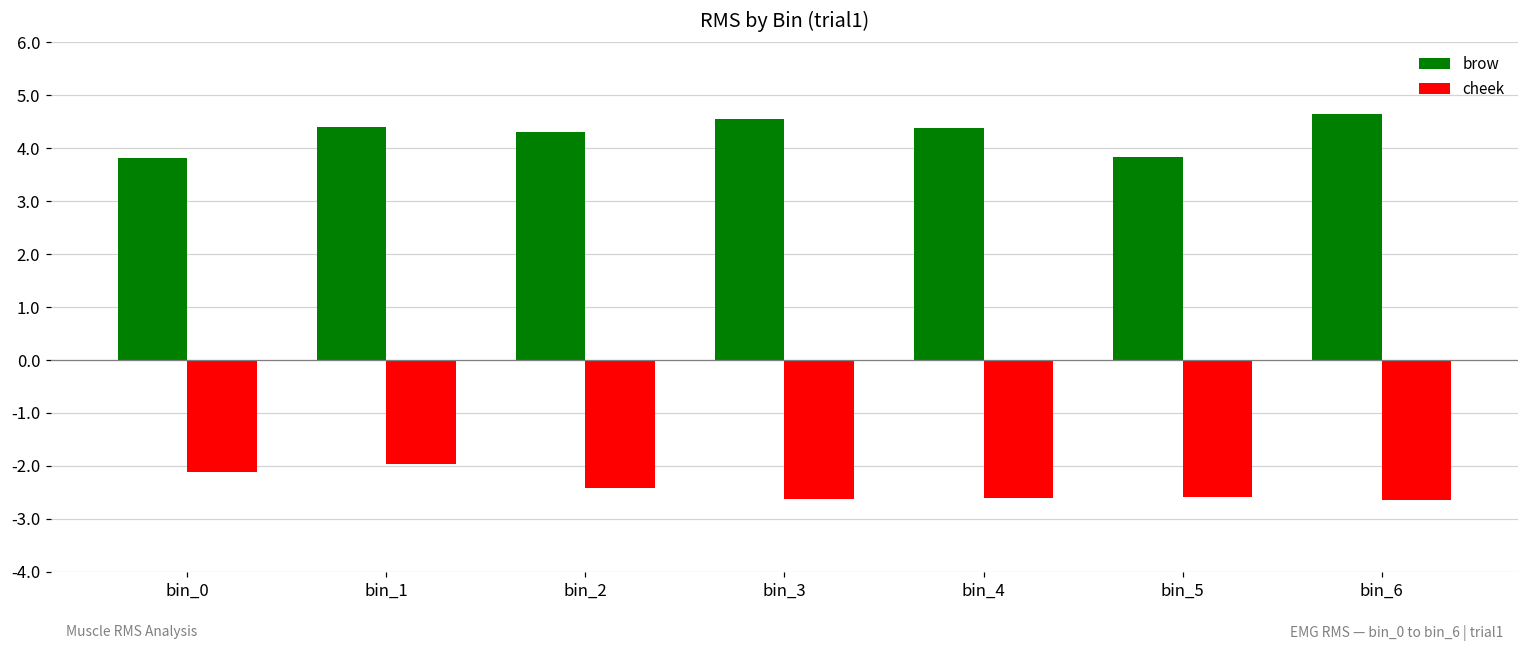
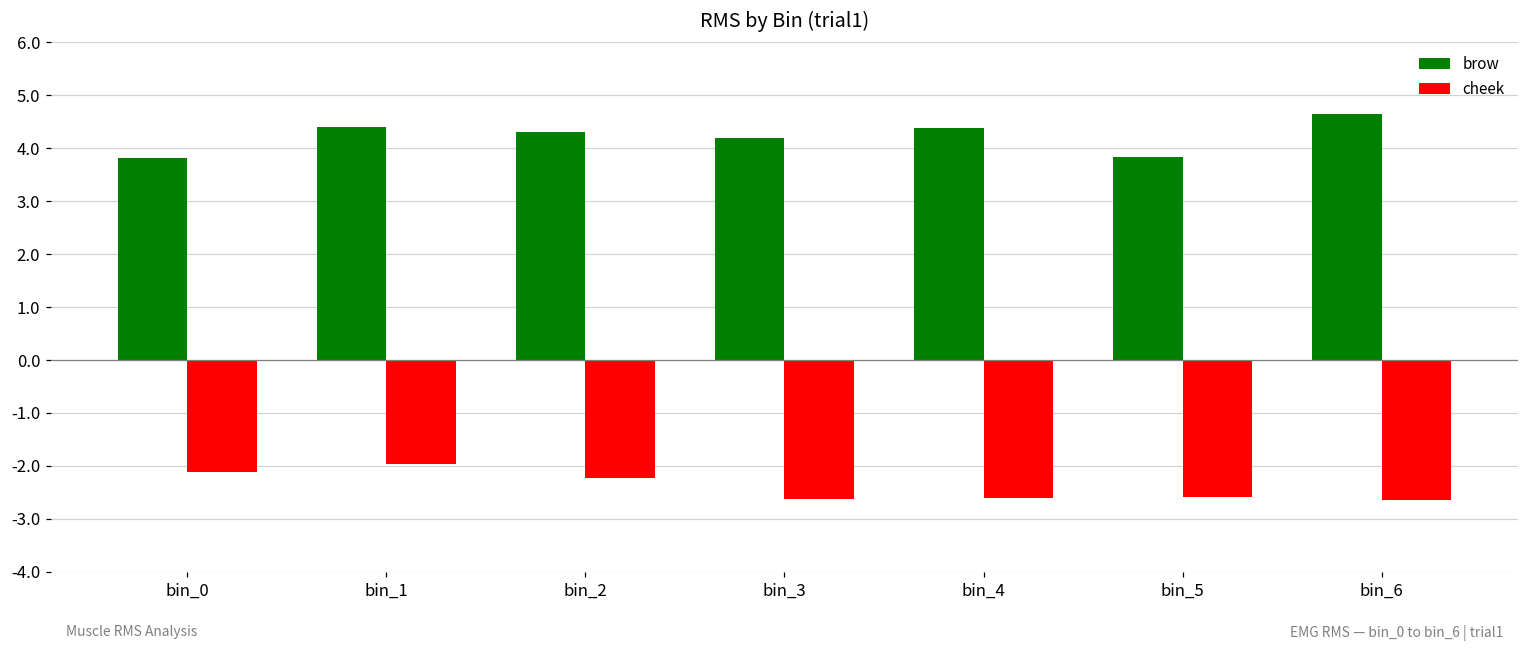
cheek, bin_2: -2.4 -> -2.2
brow, bin_3: 4.5 -> 4.2
